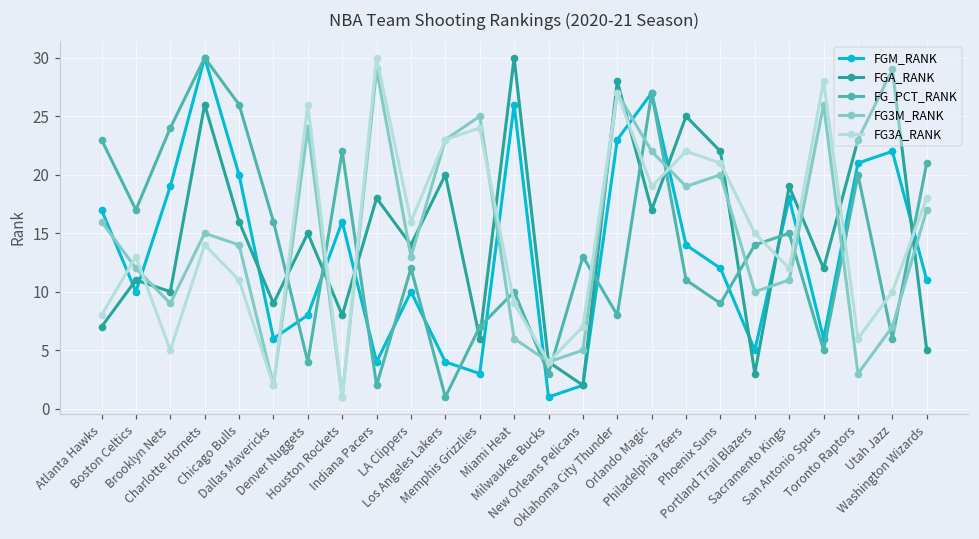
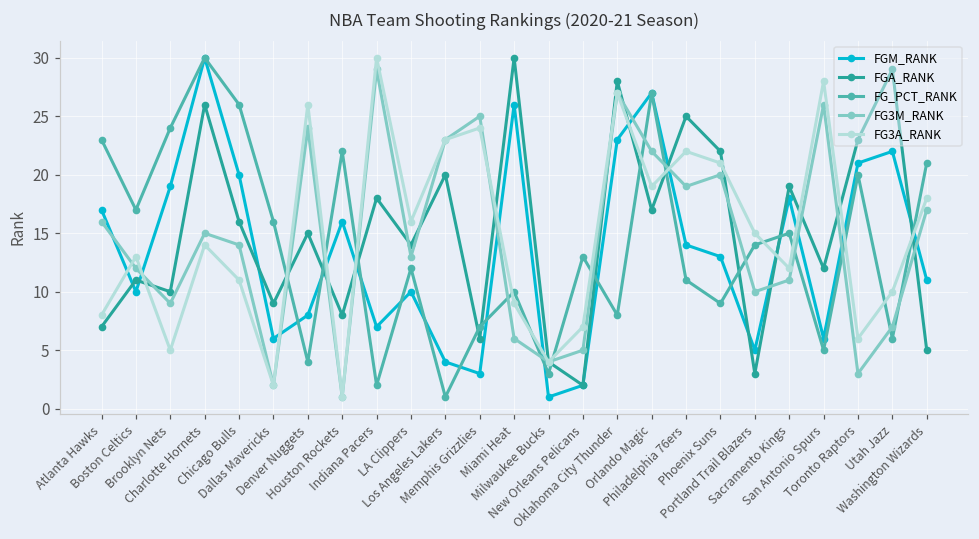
FGM_RANK, Indiana Pacers: 4 -> 7
FGM_RANK, Phoenix Suns: 12 -> 13
